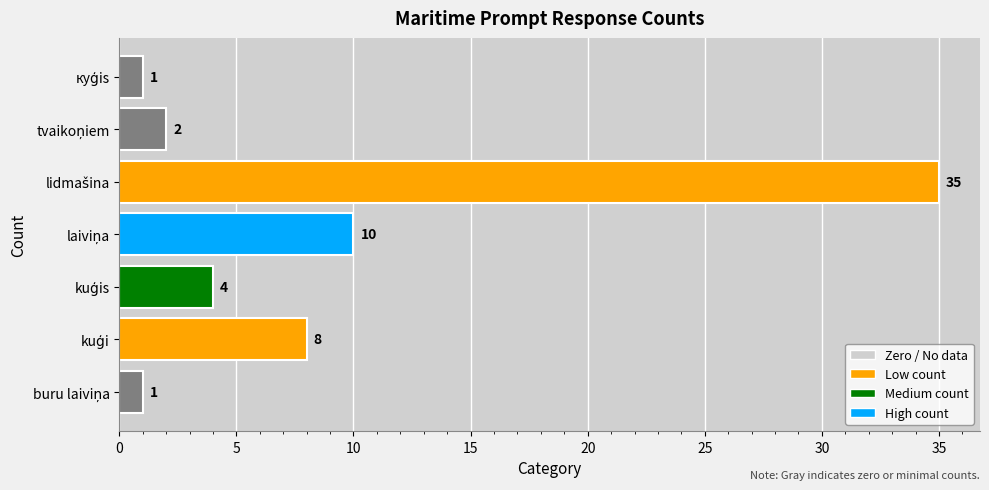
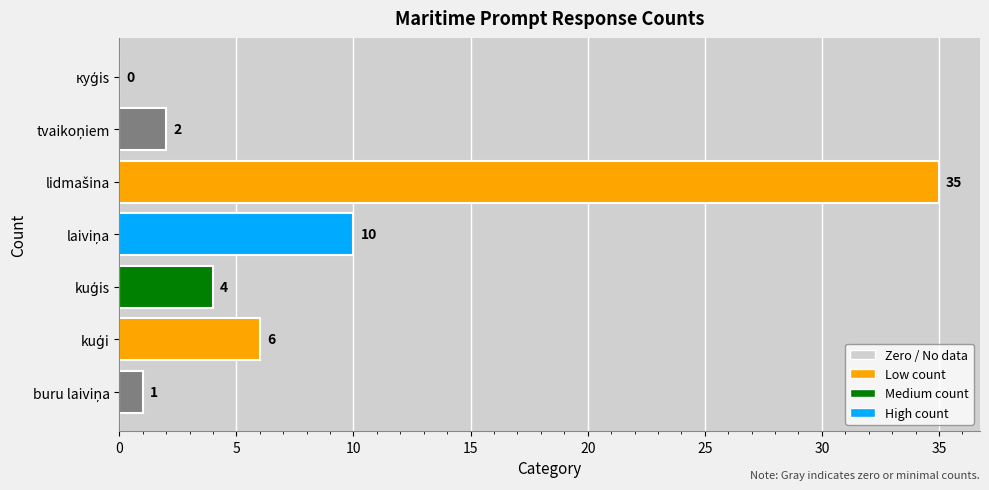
куģis: 1 -> 0
kuģi: 8 -> 6
